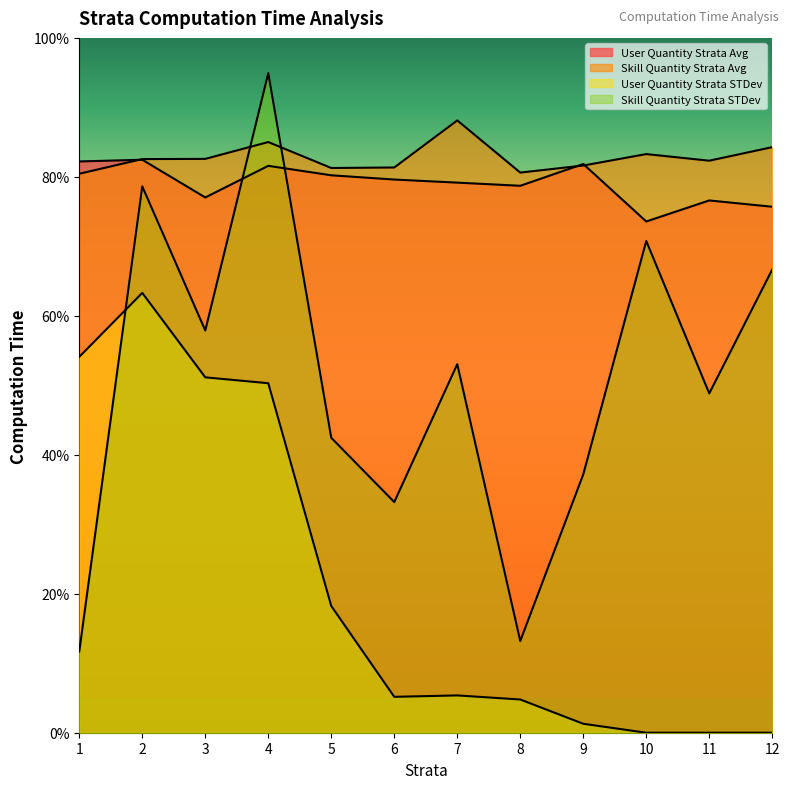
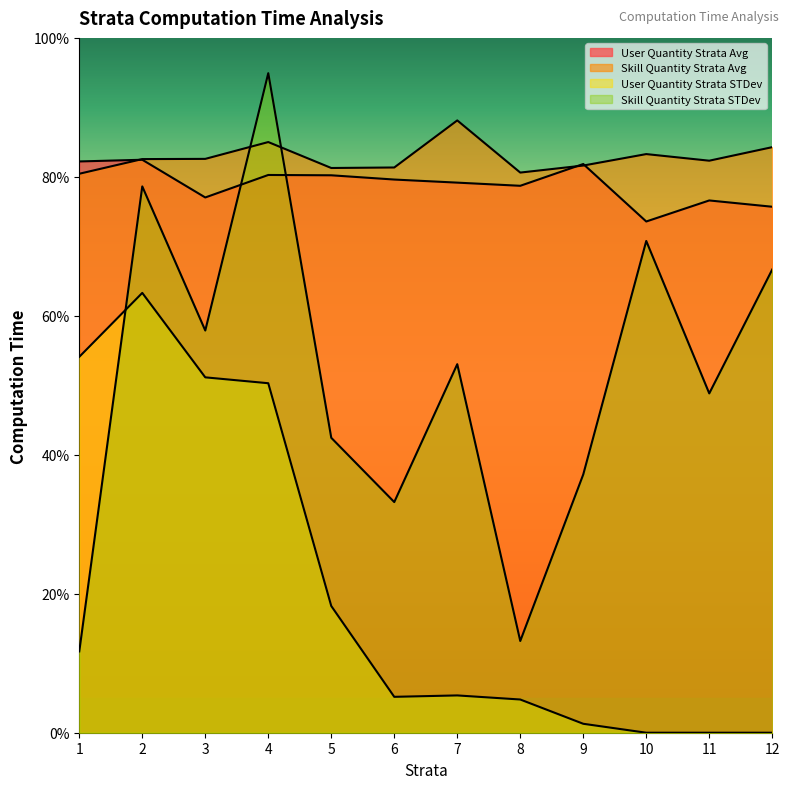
User Quantity Strata Avg, 4: 82% -> 80%
